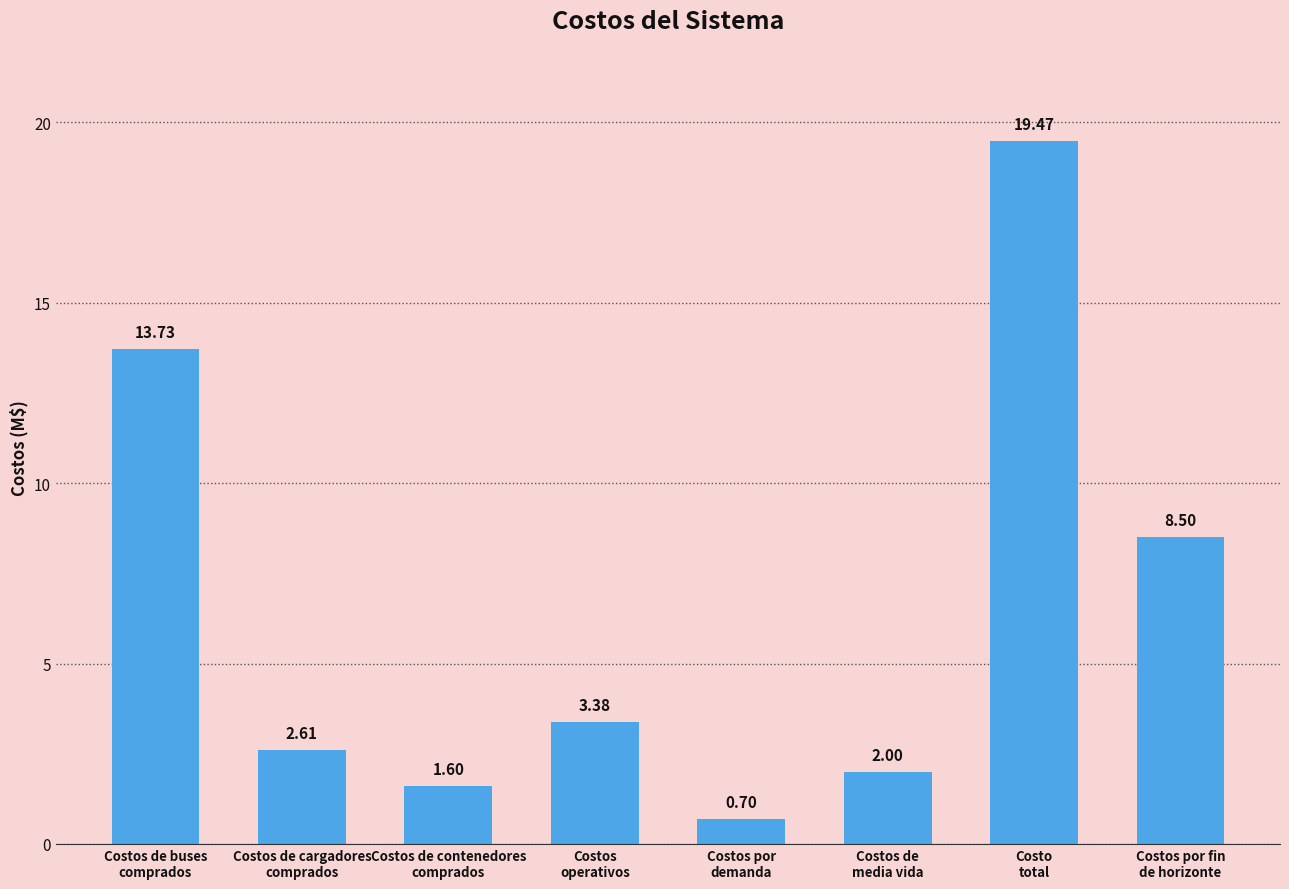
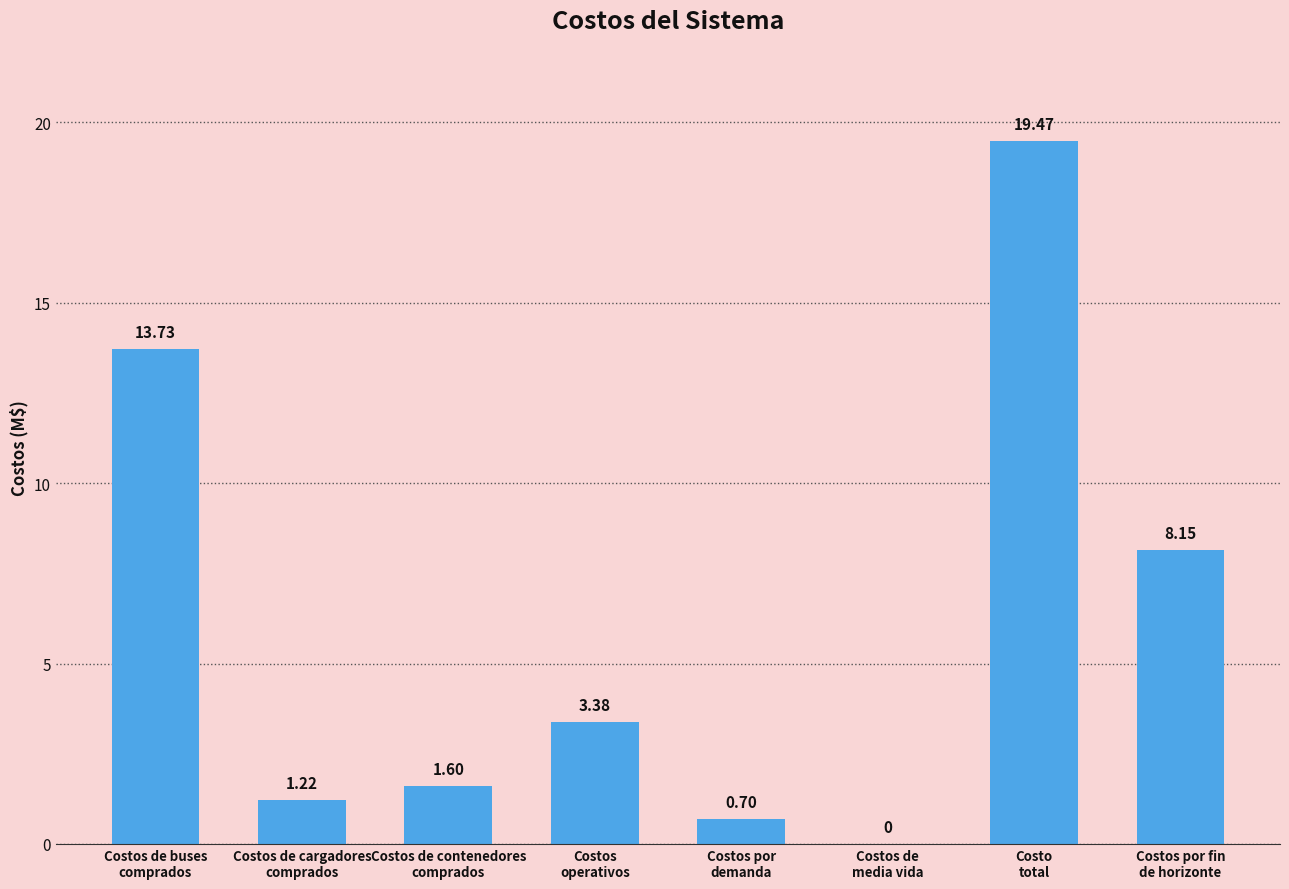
Costos de cargadores comprados: 2.61 -> 1.22
Costos de media vida: 2.00 -> 0
Costos por fin de horizonte: 8.50 -> 8.15
